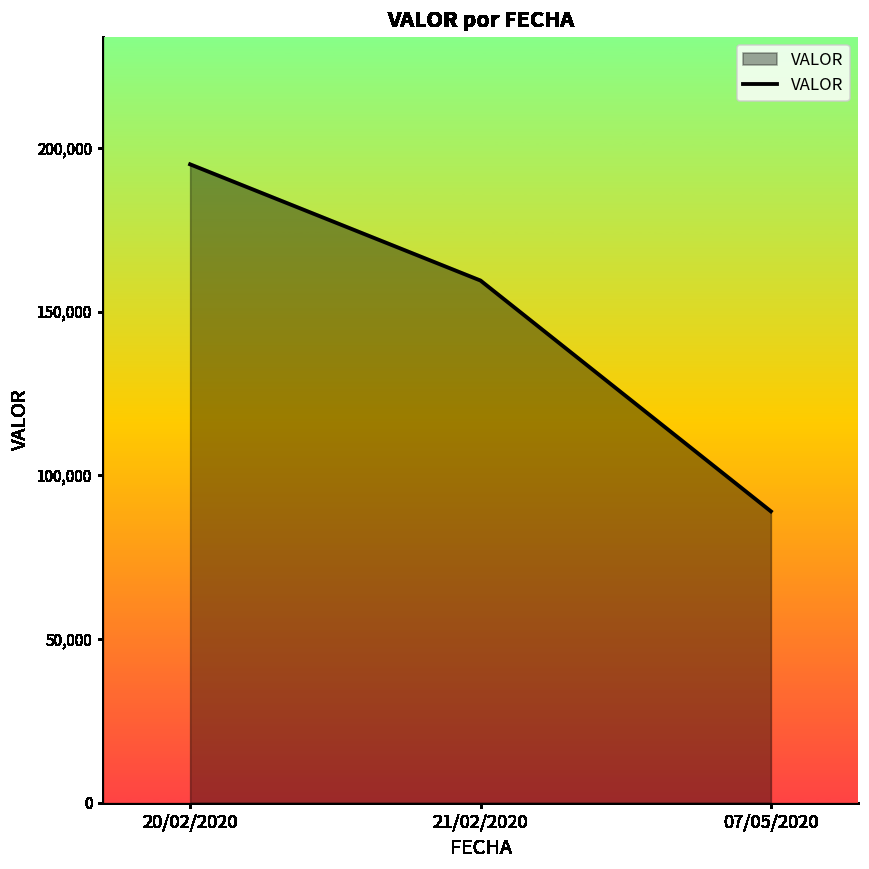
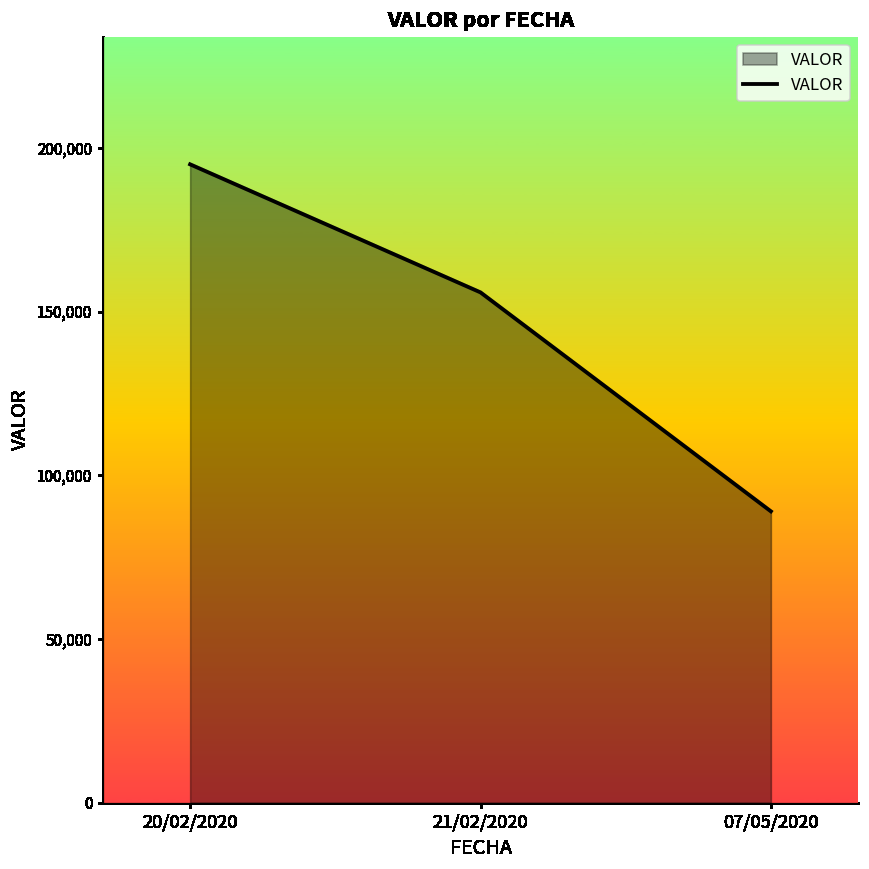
21/02/2020: 160,000 -> 156,000
